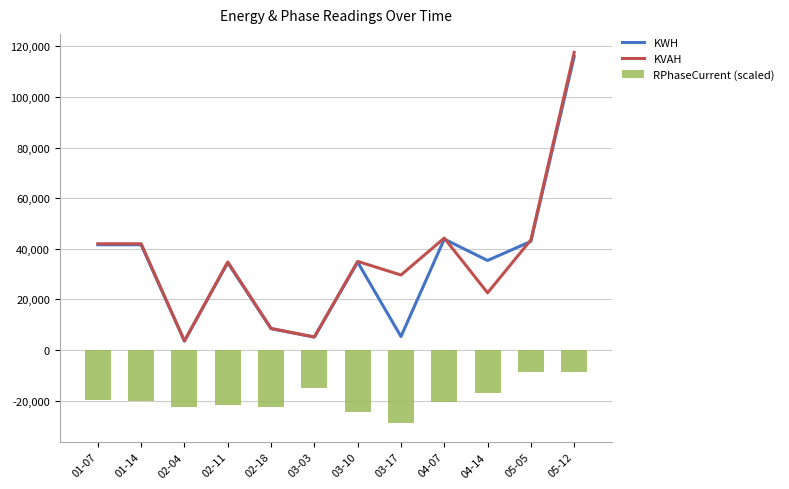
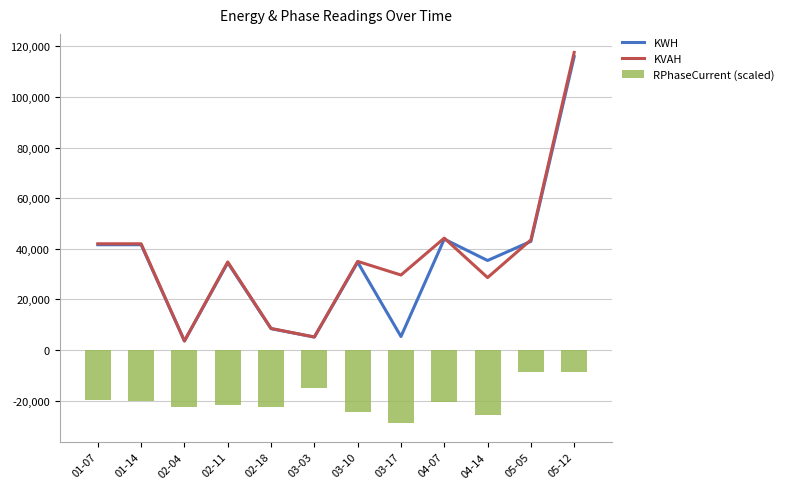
RPhaseCurrent (scaled), 04-14: -17,000 -> -26,000
KVAH, 04-14: 23,000 -> 29,000
